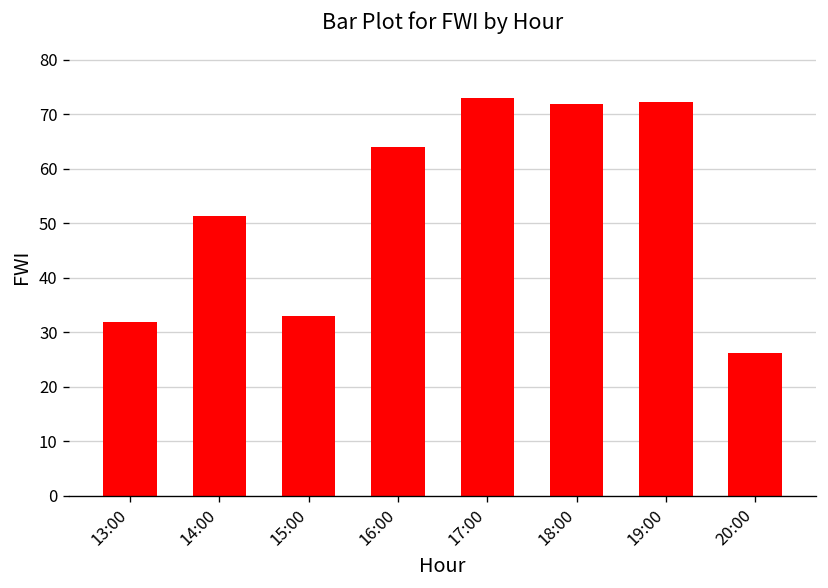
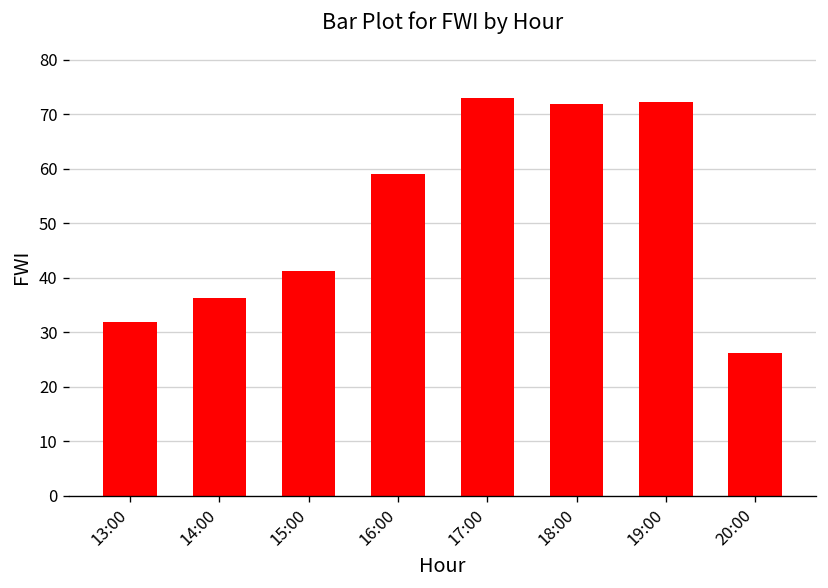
14:00: 51 -> 36
15:00: 33 -> 41
16:00: 64 -> 59
